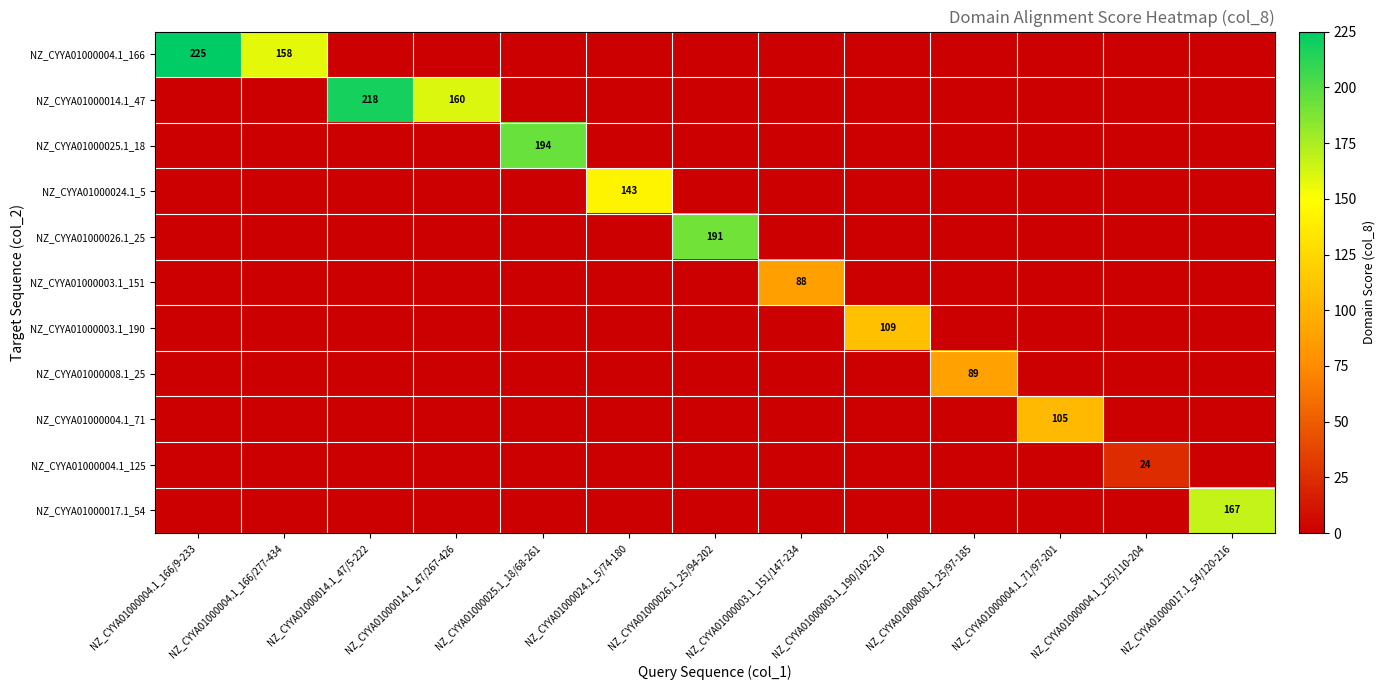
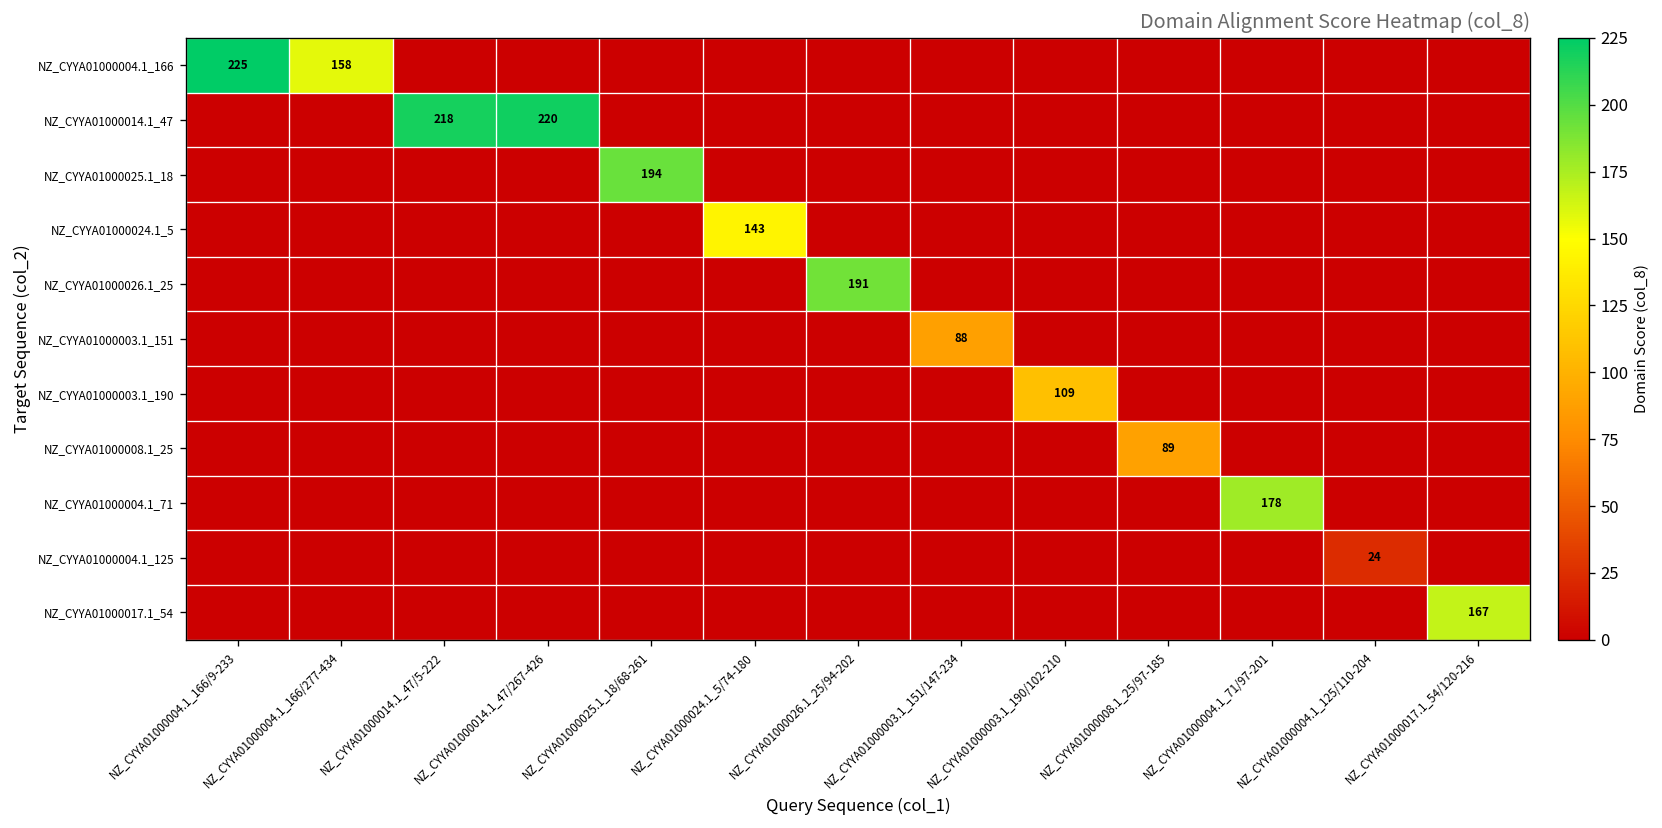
NZ_CYYA01000014.1_47, NZ_CYYA01000014.1_47/267-426: 160 -> 220
NZ_CYYA01000004.1_71, NZ_CYYA01000004.1_71/97-201: 105 -> 178
